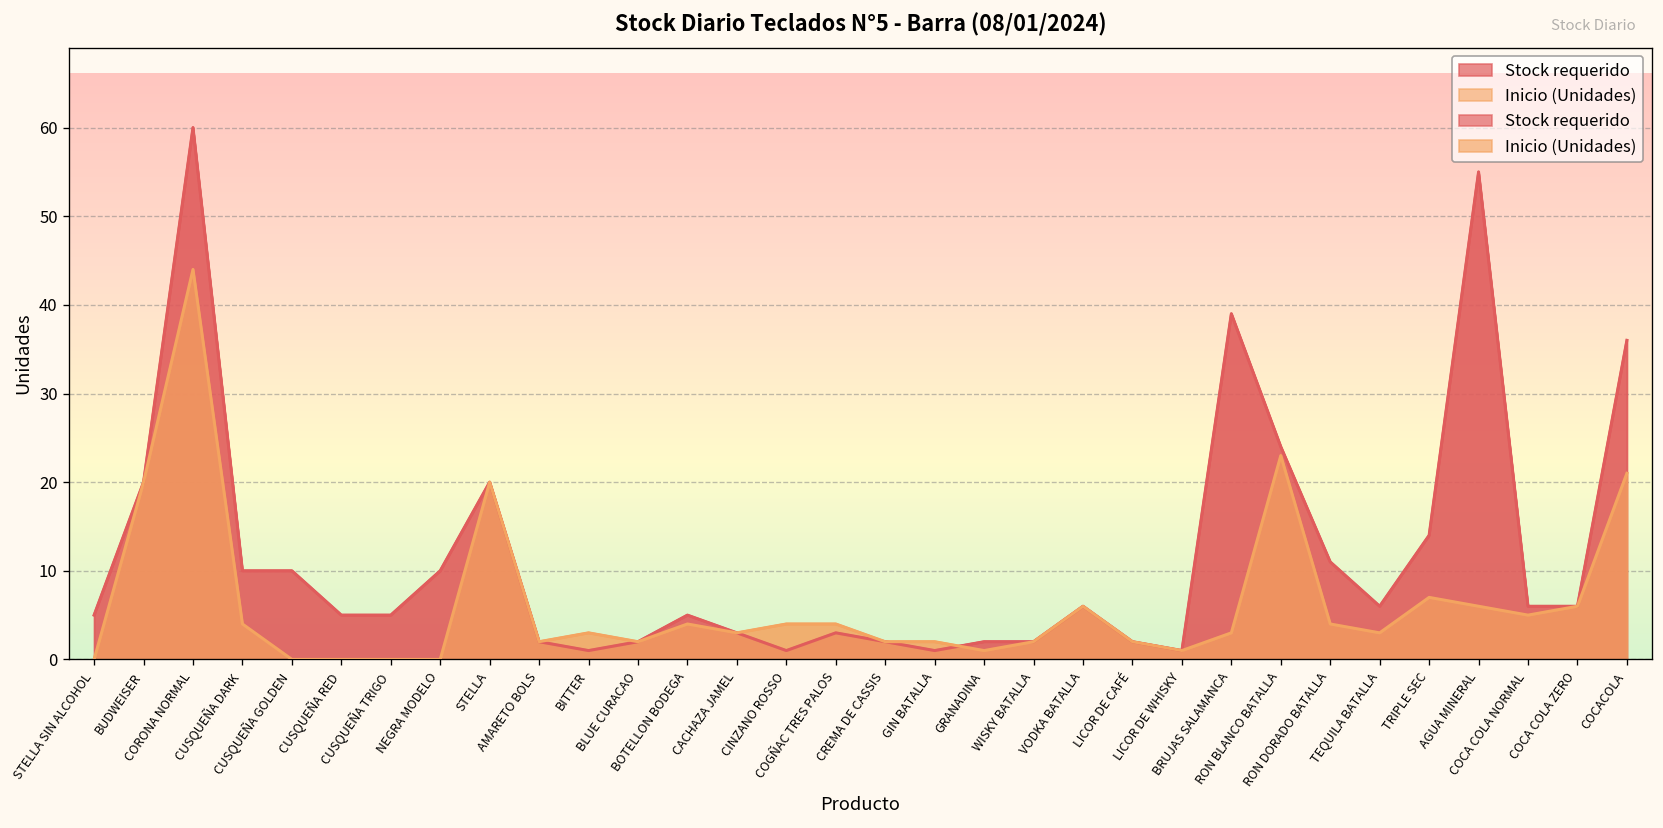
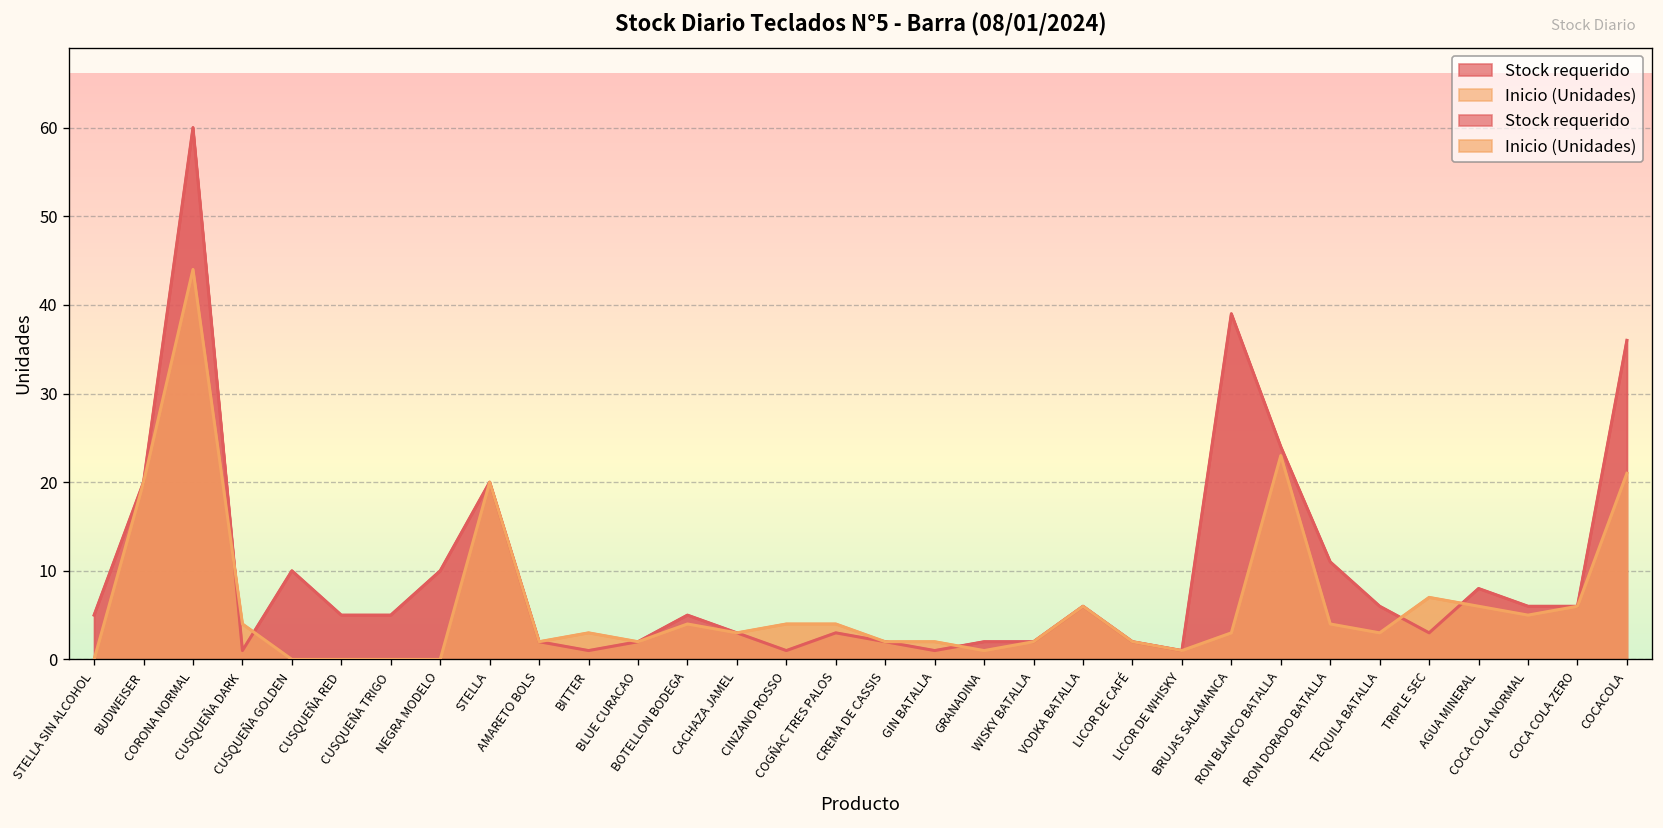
Stock requerido, CUSQUEÑA DARK: 10 -> 1
Stock requerido, TRIPLE SEC: 14 -> 3
Stock requerido, AGUA MINERAL: 55 -> 8
